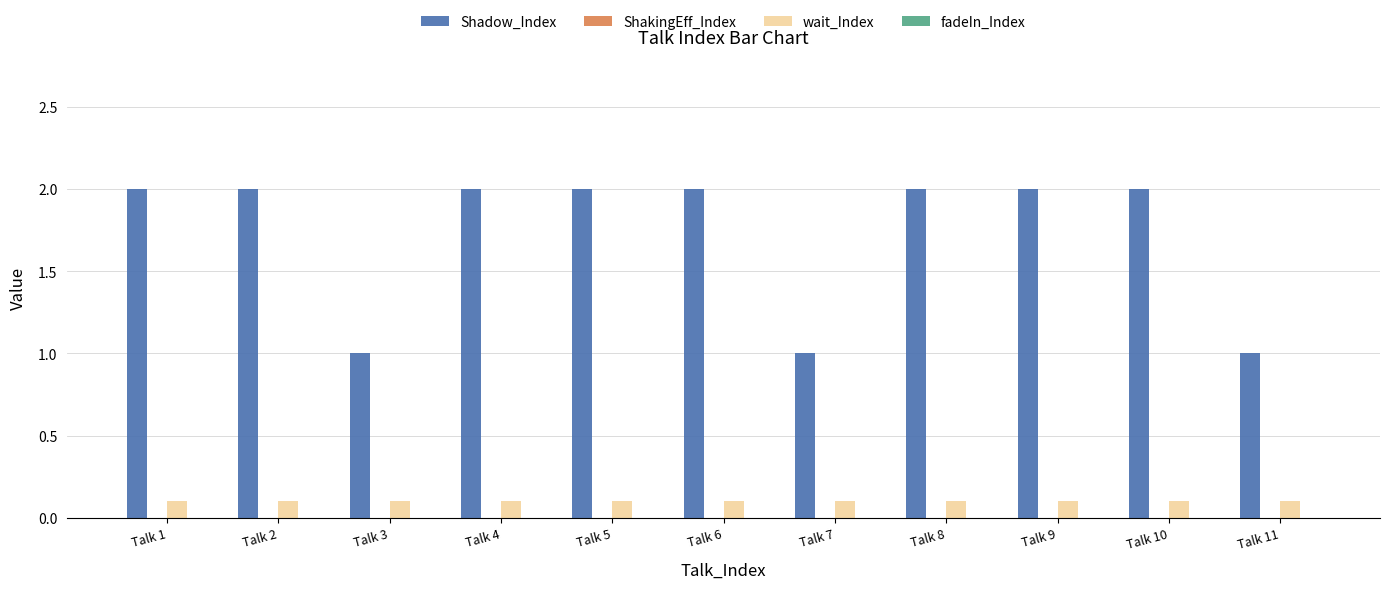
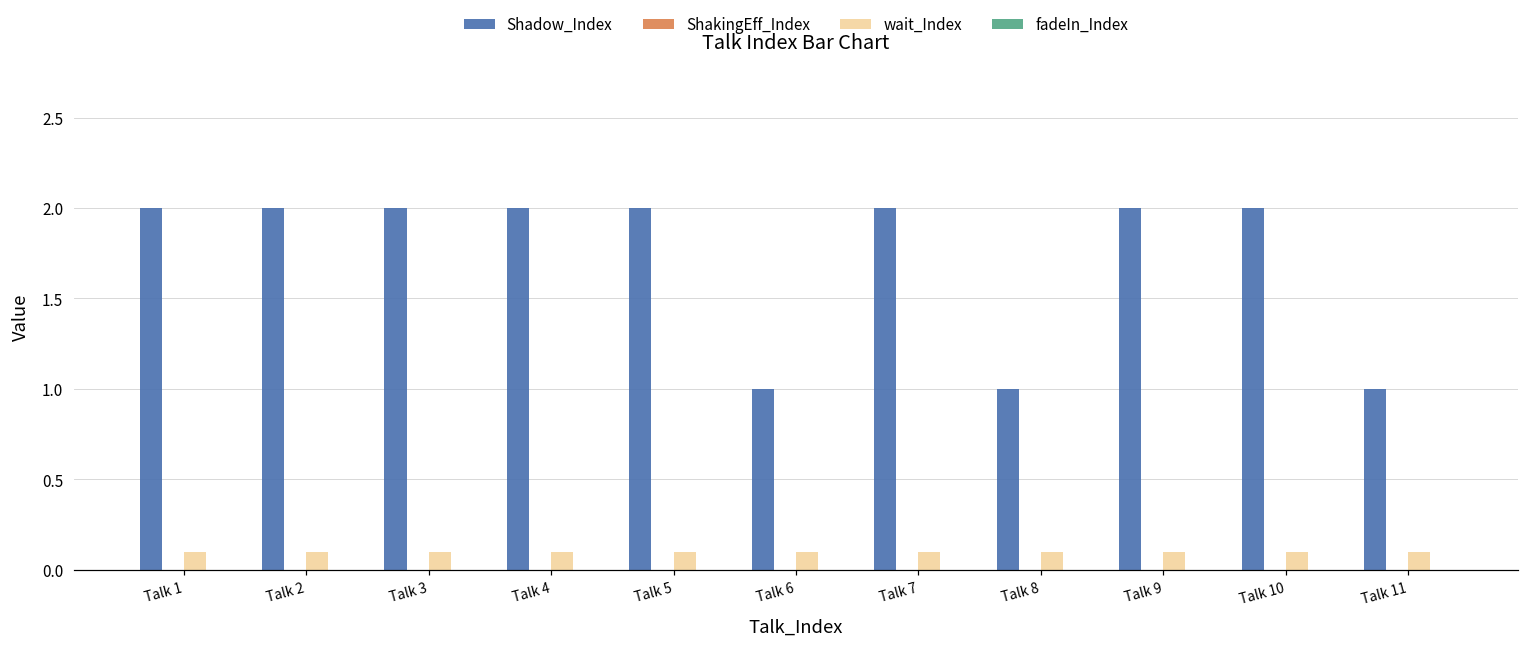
Shadow_Index, Talk 3: 1 -> 2
Shadow_Index, Talk 6: 2 -> 1
Shadow_Index, Talk 7: 1 -> 2
Shadow_Index, Talk 8: 2 -> 1
